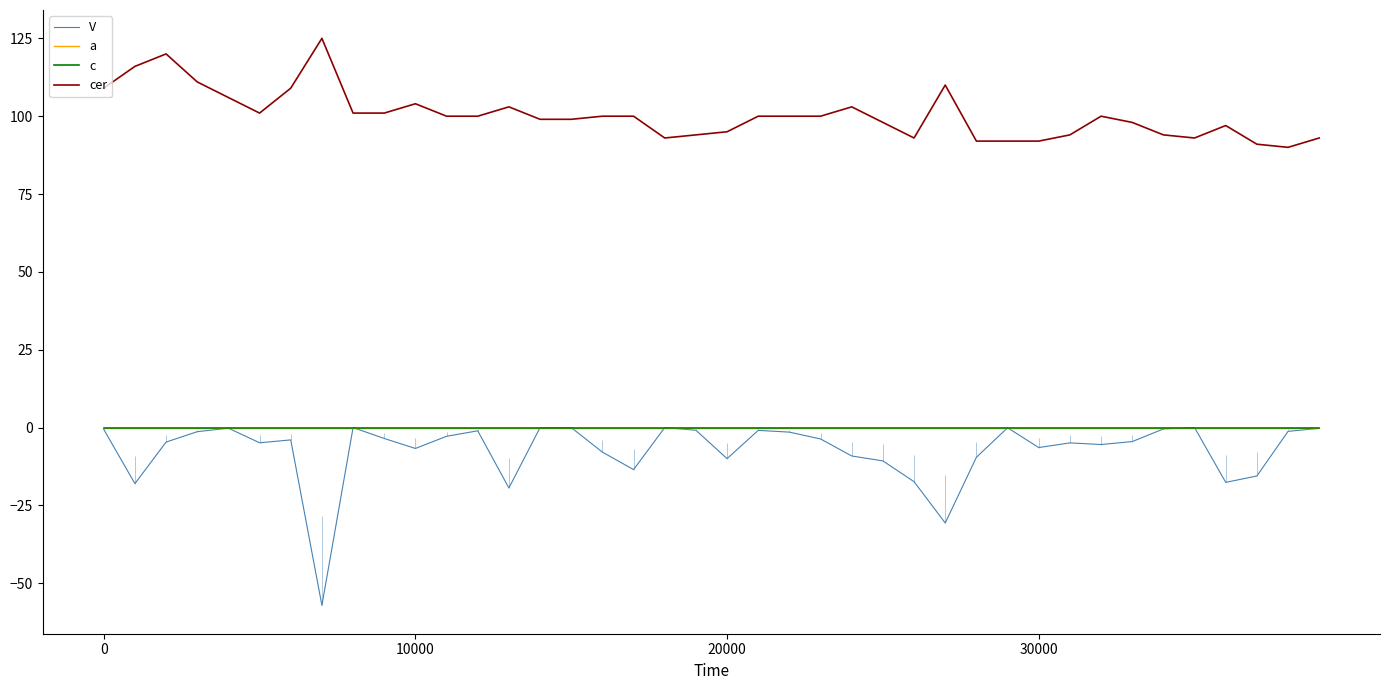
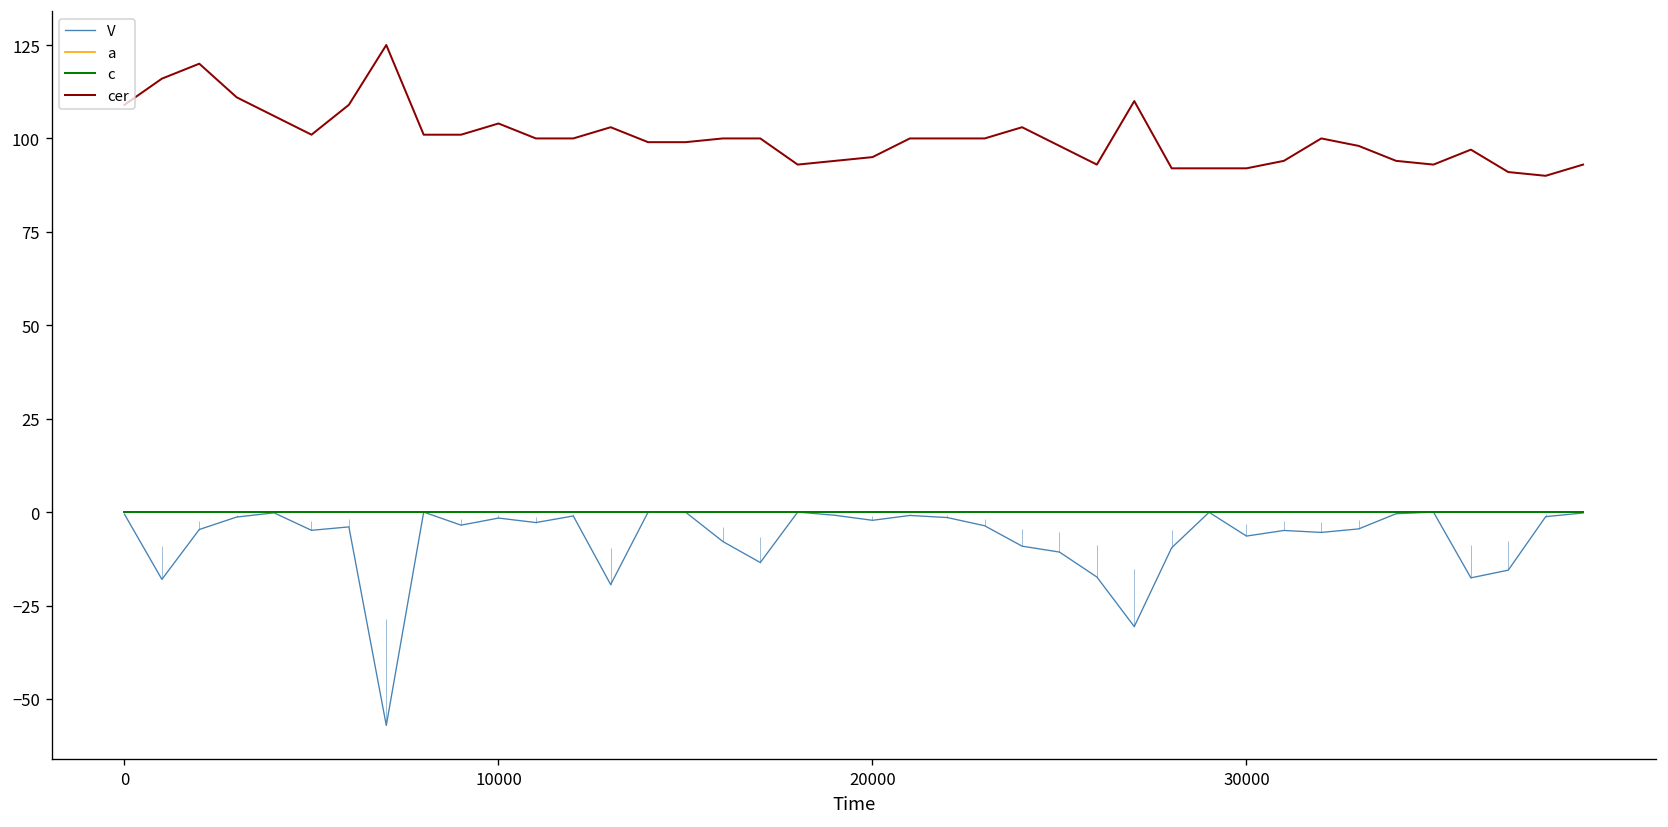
V, 10000: -7 -> -2
V, 20000: -10 -> -2
